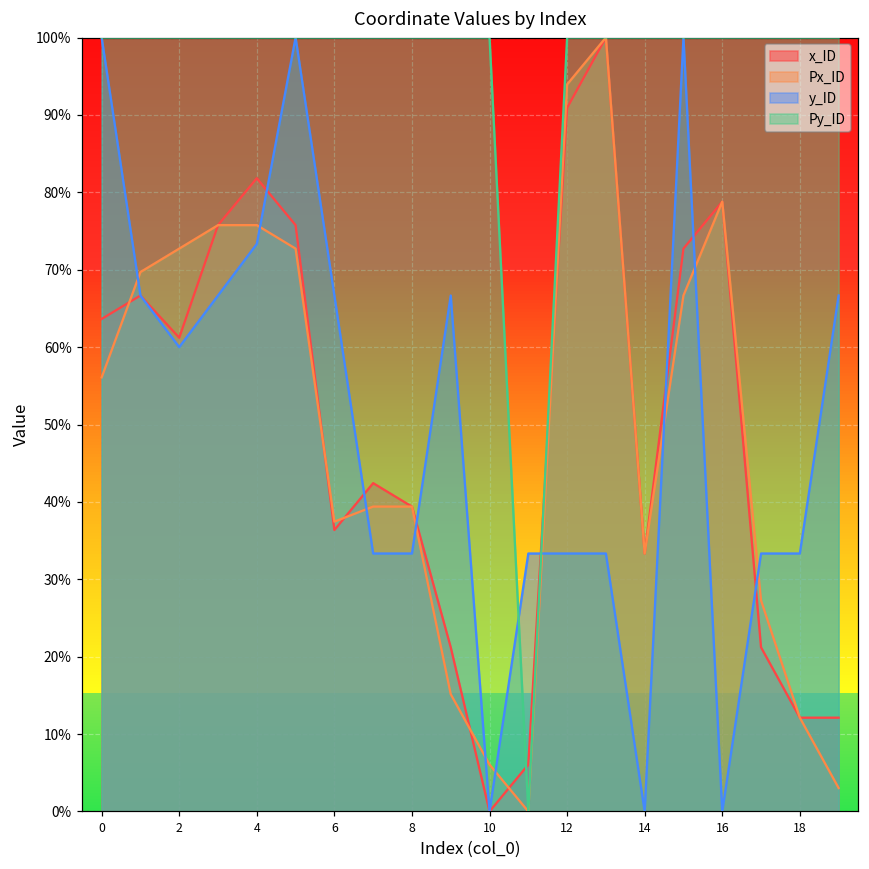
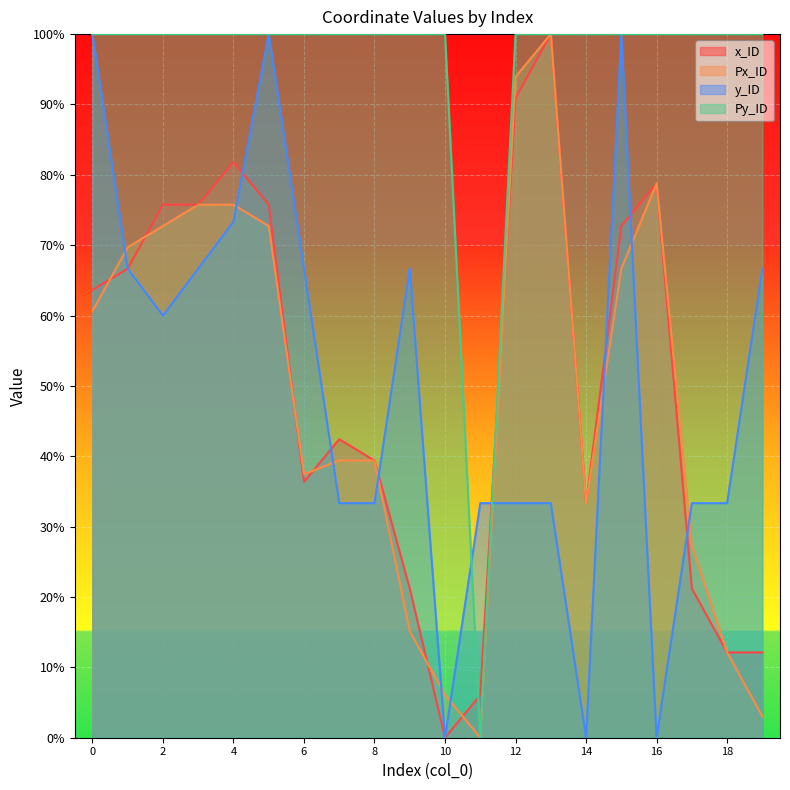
Px_ID, 0: 56% -> 61%
x_ID, 2: 61% -> 76%
